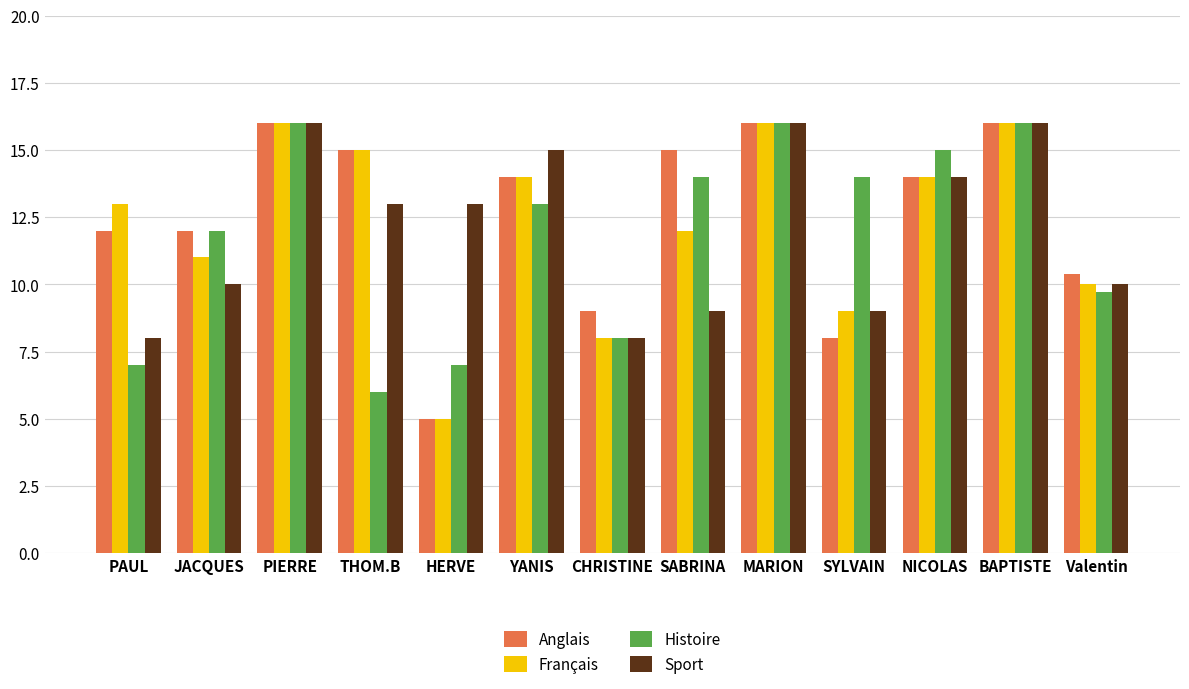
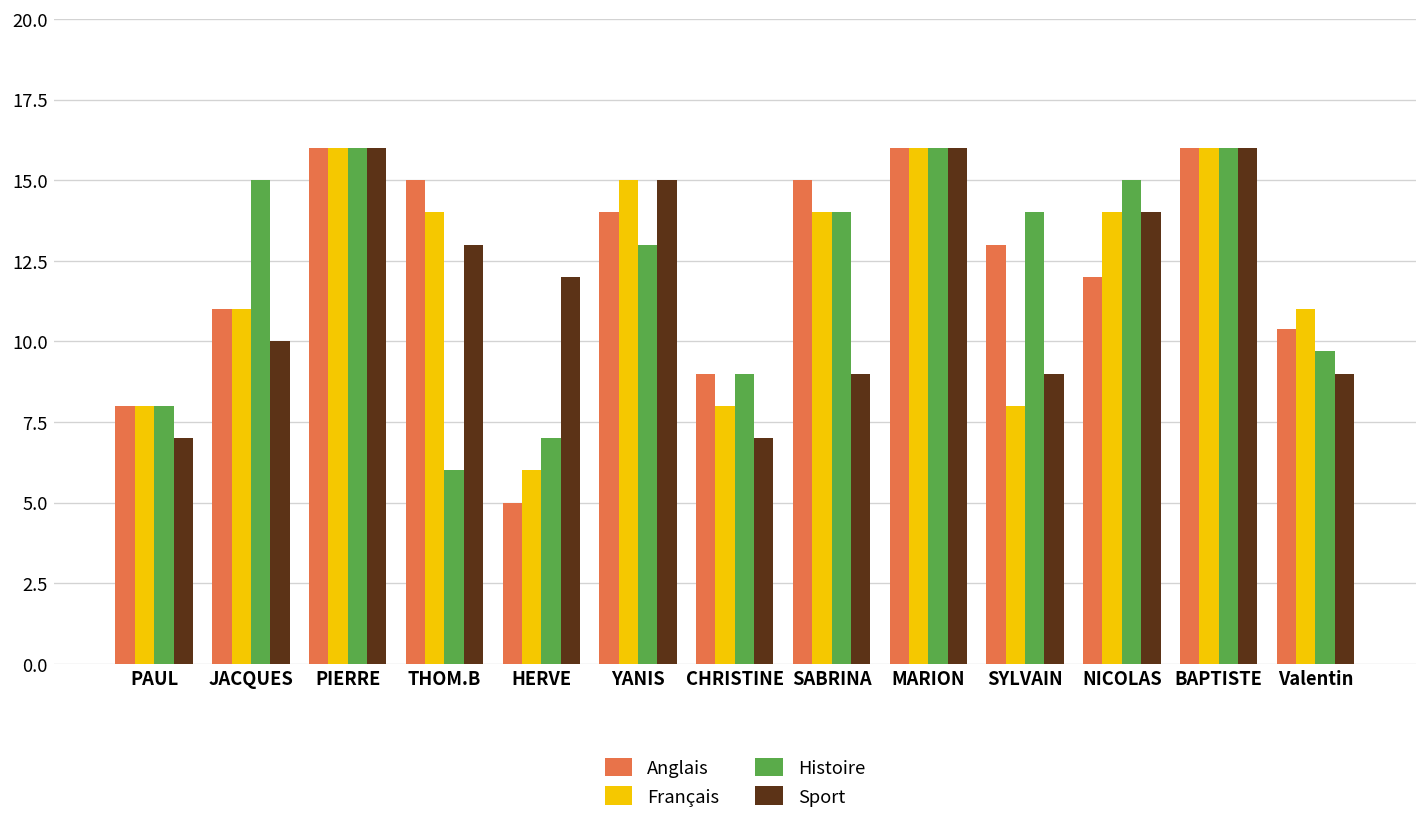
Anglais, PAUL: 12 -> 8
Français, PAUL: 13 -> 8
Histoire, PAUL: 7 -> 8
Sport, PAUL: 8 -> 7
Anglais, JACQUES: 12 -> 11
Histoire, JACQUES: 12 -> 15
Français, THOM.B: 15 -> 14
Français, HERVE: 5 -> 6
Sport, HERVE: 13 -> 12
Français, YANIS: 14 -> 15
Histoire, CHRISTINE: 8 -> 9
Sport, CHRISTINE: 8 -> 7
Français, SABRINA: 12 -> 14
Anglais, SYLVAIN: 8 -> 13
Français, SYLVAIN: 9 -> 8
Anglais, NICOLAS: 14 -> 12
Français, Valentin: 10 -> 11
Sport, Valentin: 10 -> 9
